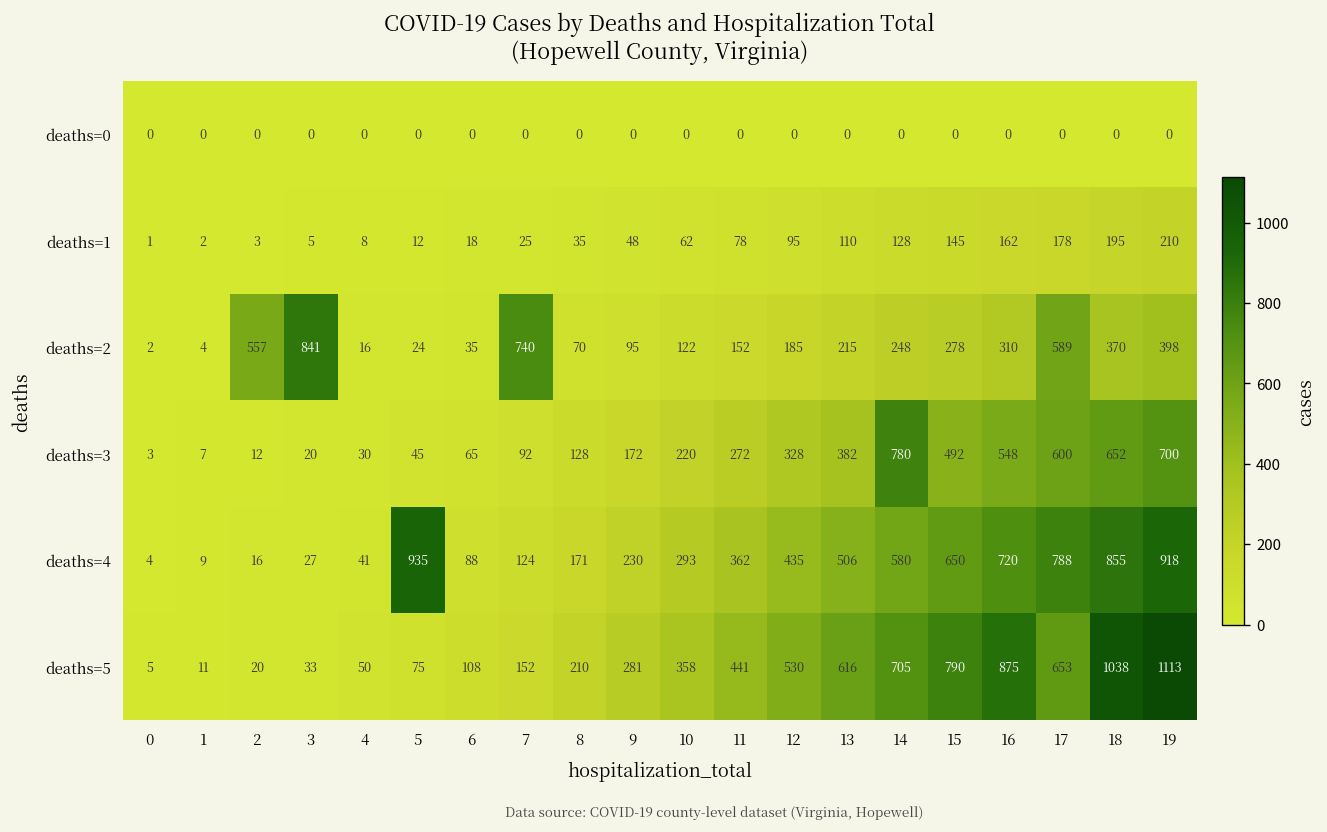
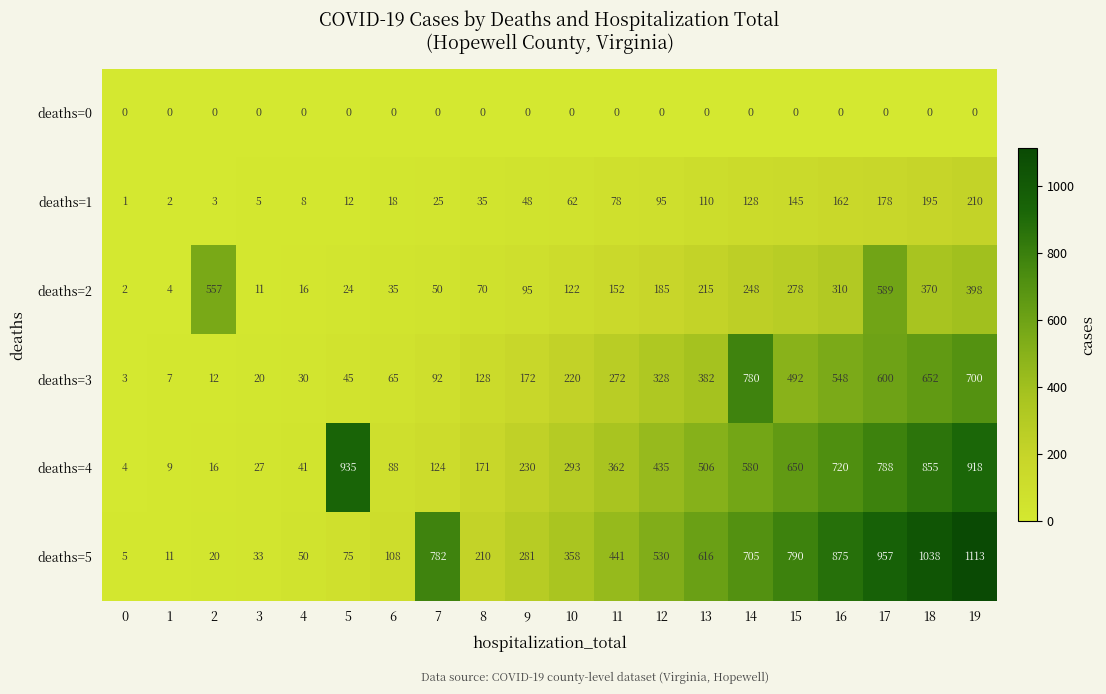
deaths=2, 3: 841 -> 11
deaths=2, 7: 740 -> 50
deaths=5, 7: 152 -> 782
deaths=5, 17: 653 -> 957
